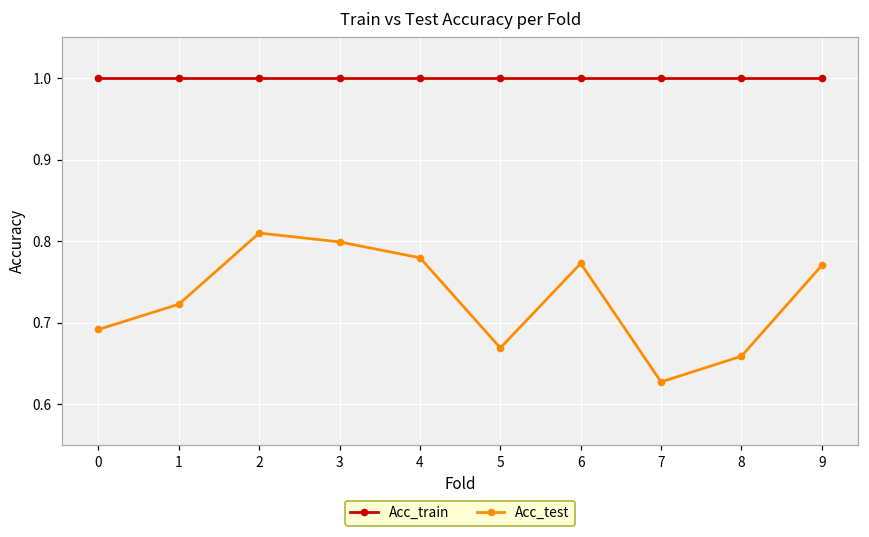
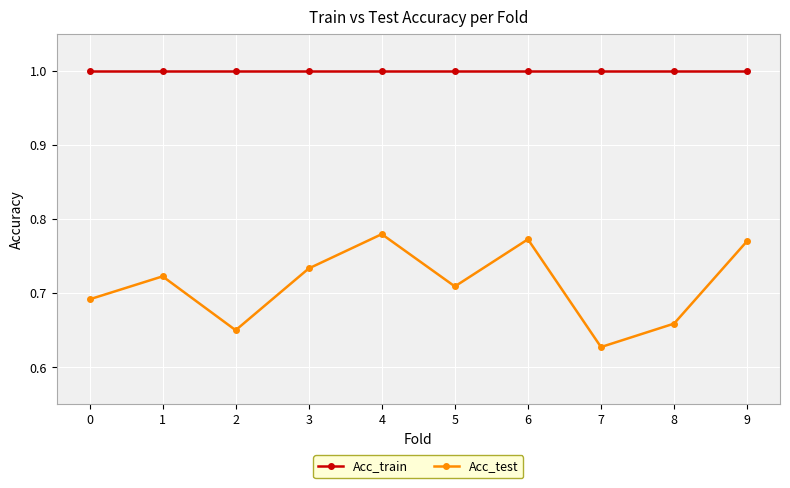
Acc_test, 2: 0.81 -> 0.65
Acc_test, 3: 0.80 -> 0.73
Acc_test, 5: 0.67 -> 0.71
